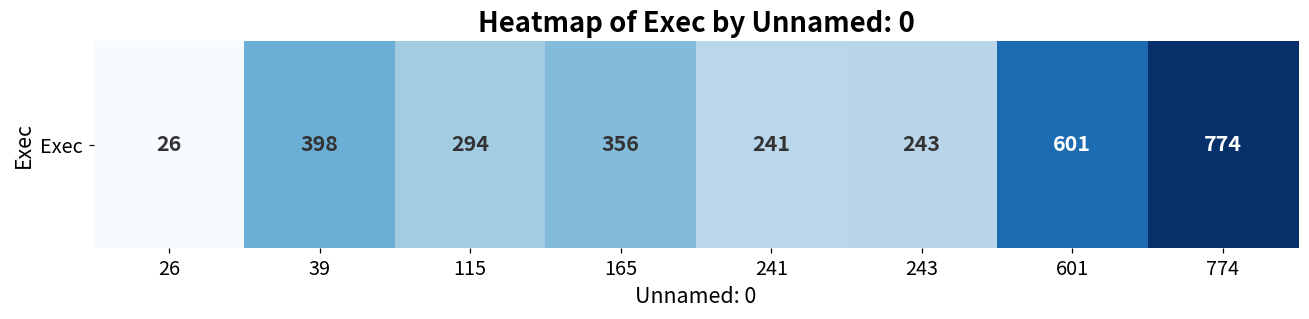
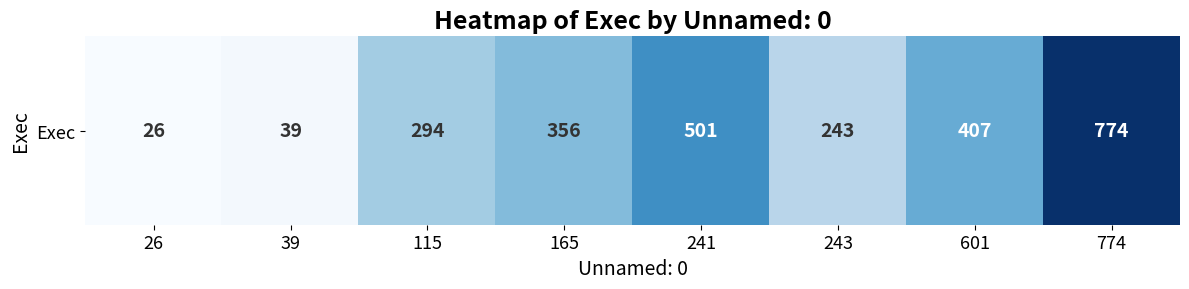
Exec, 39: 398 -> 39
Exec, 241: 241 -> 501
Exec, 601: 601 -> 407
